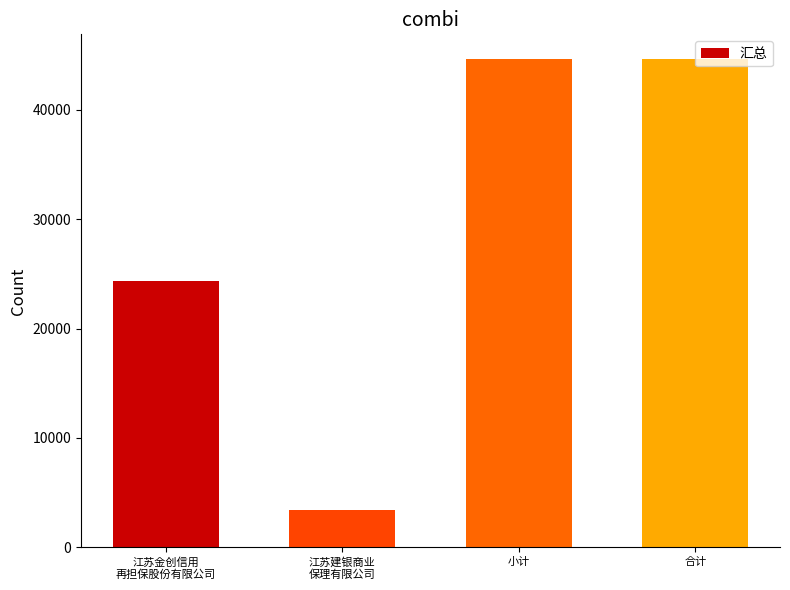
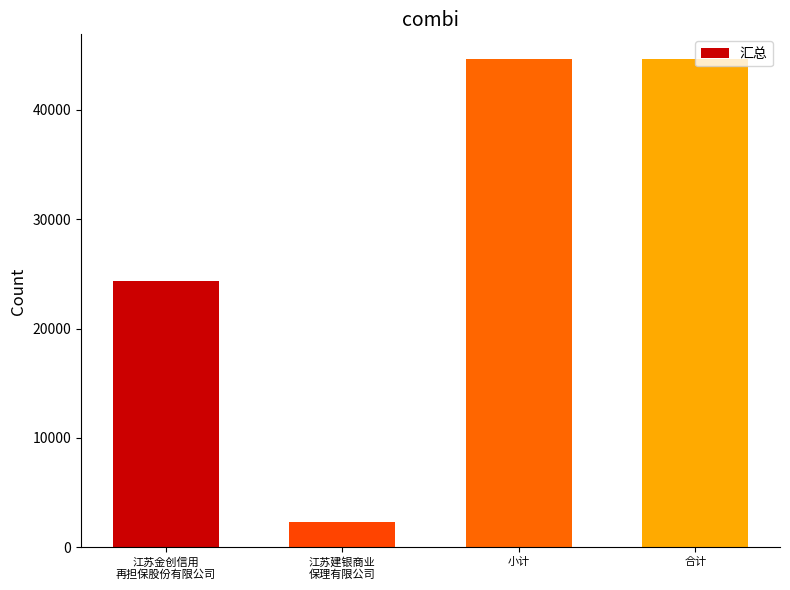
江苏建银商业 保理有限公司: 3400 -> 2300
